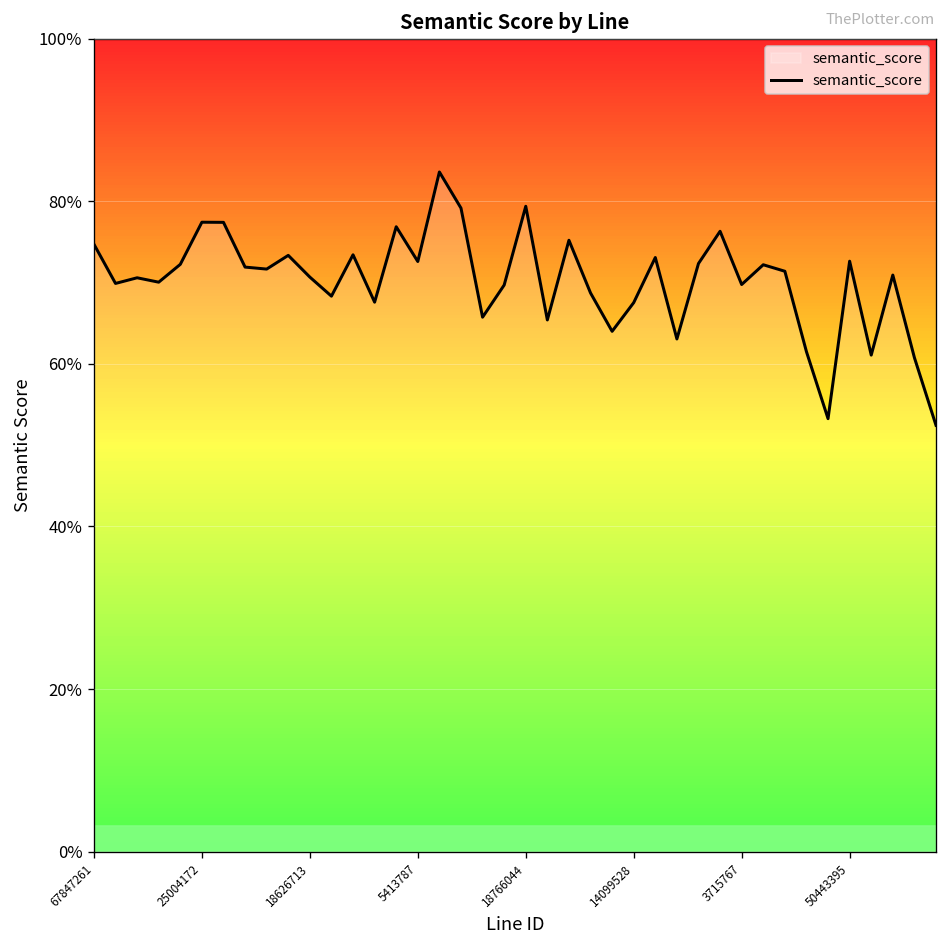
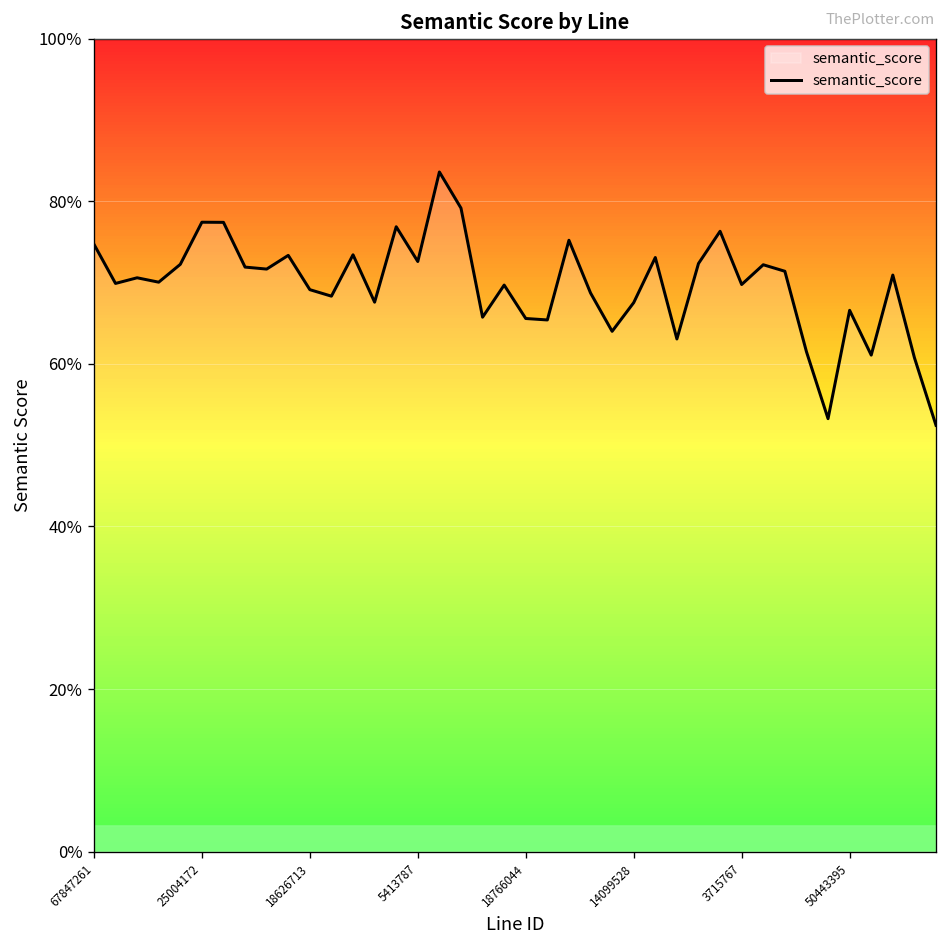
18626713: 71% -> 69%
18766044: 79% -> 66%
50443395: 73% -> 67%
